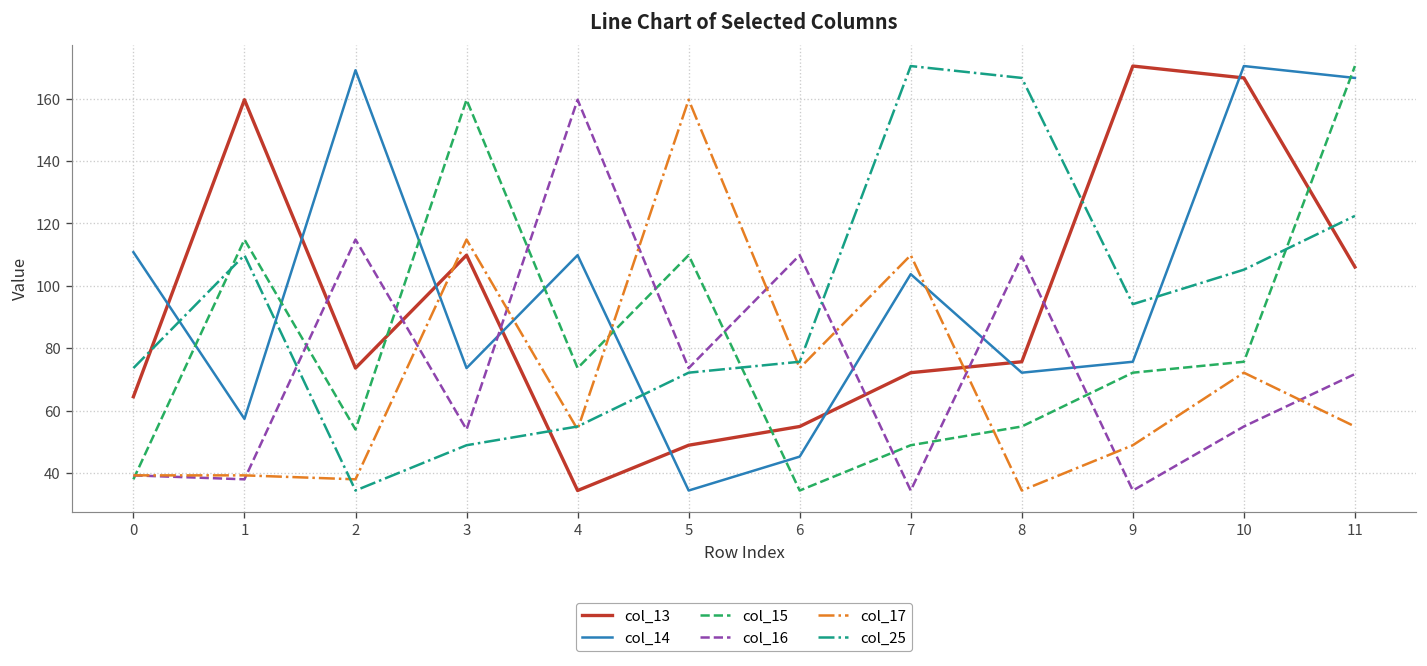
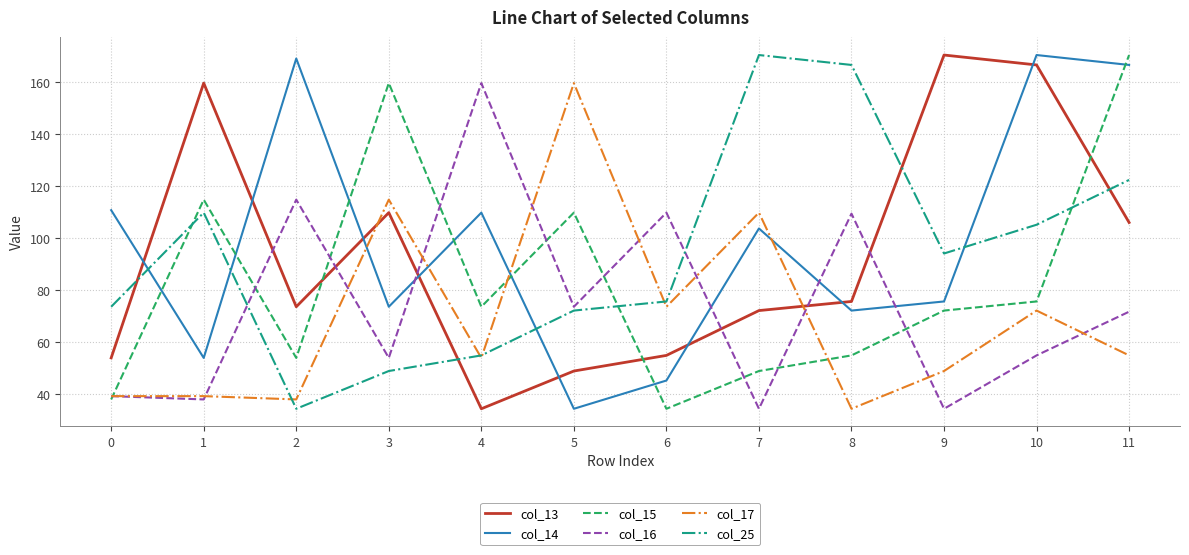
col_13, 0: 64 -> 54
col_14, 1: 57 -> 54
